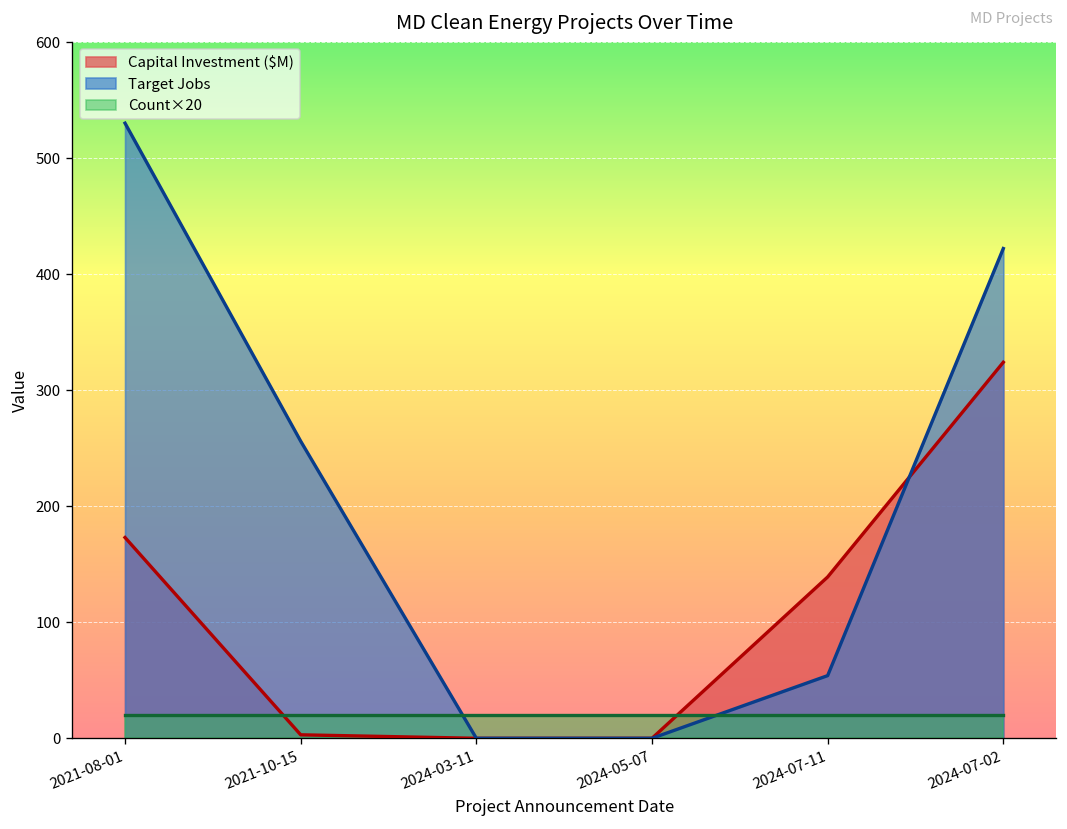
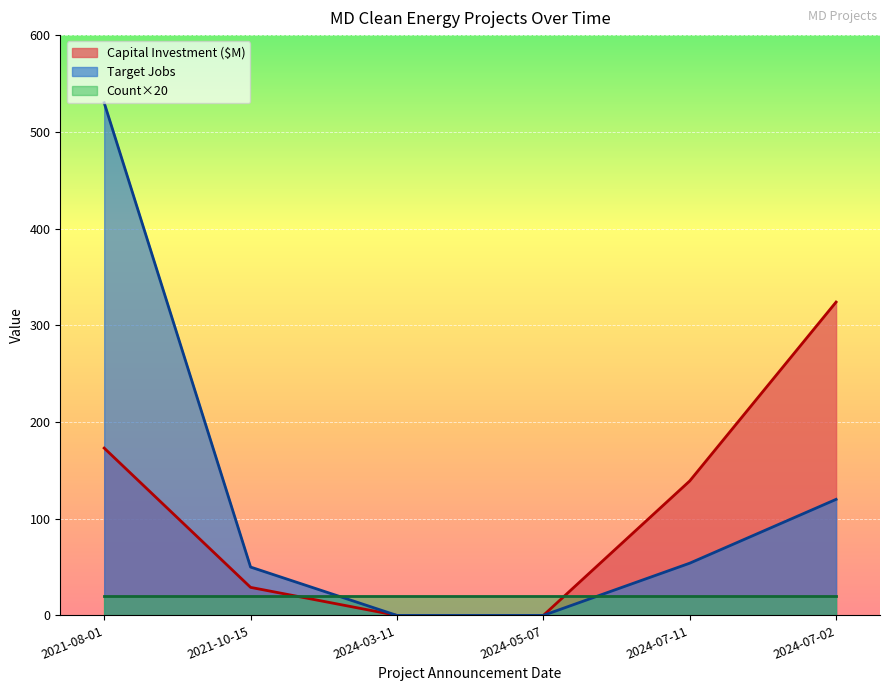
Capital Investment ($M), 2021-10-15: 0 -> 30
Target Jobs, 2021-10-15: 260 -> 50
Target Jobs, 2024-07-02: 420 -> 120
